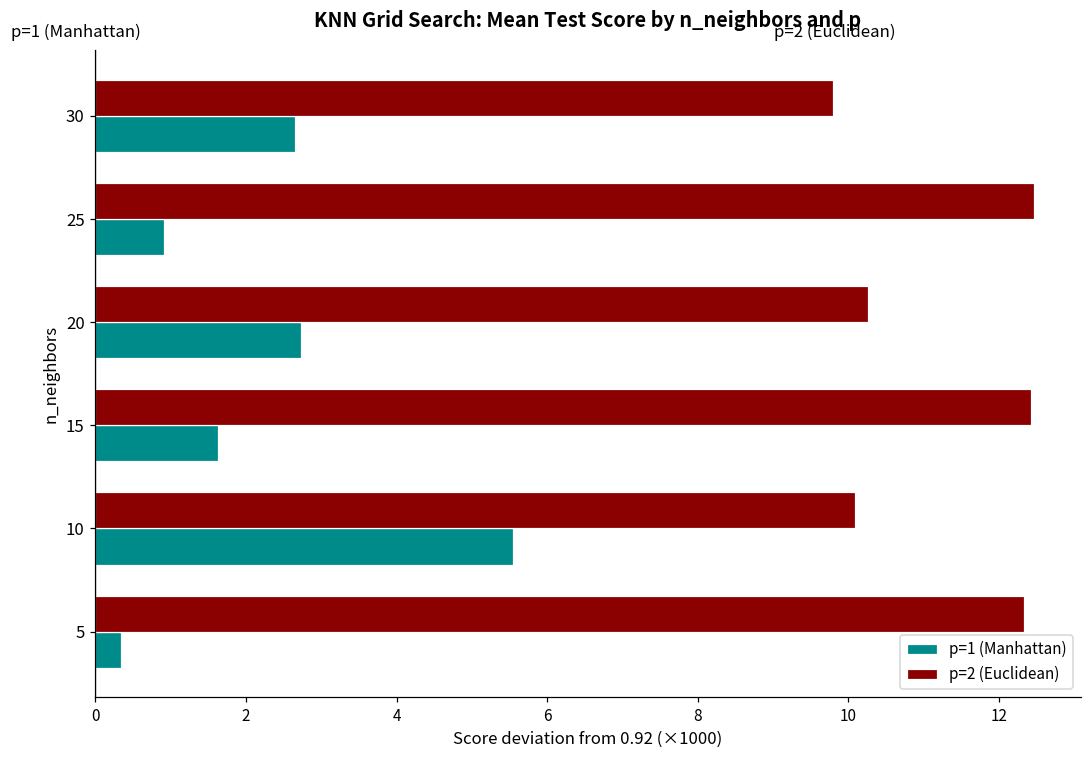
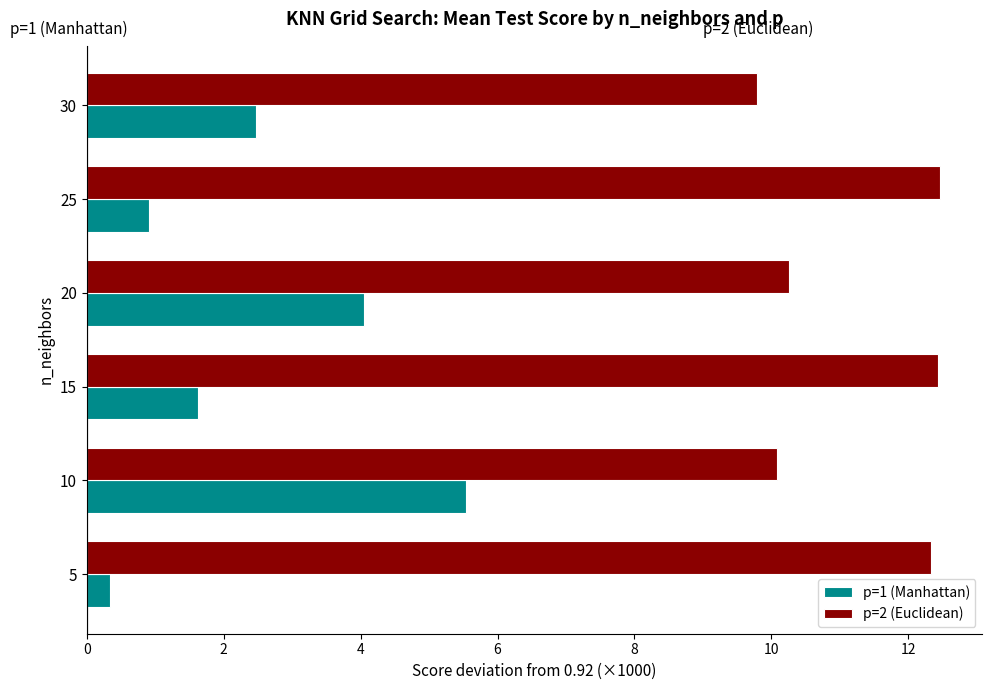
p=1 (Manhattan), 30: 2.6 -> 2.5
p=1 (Manhattan), 20: 2.7 -> 4.1
